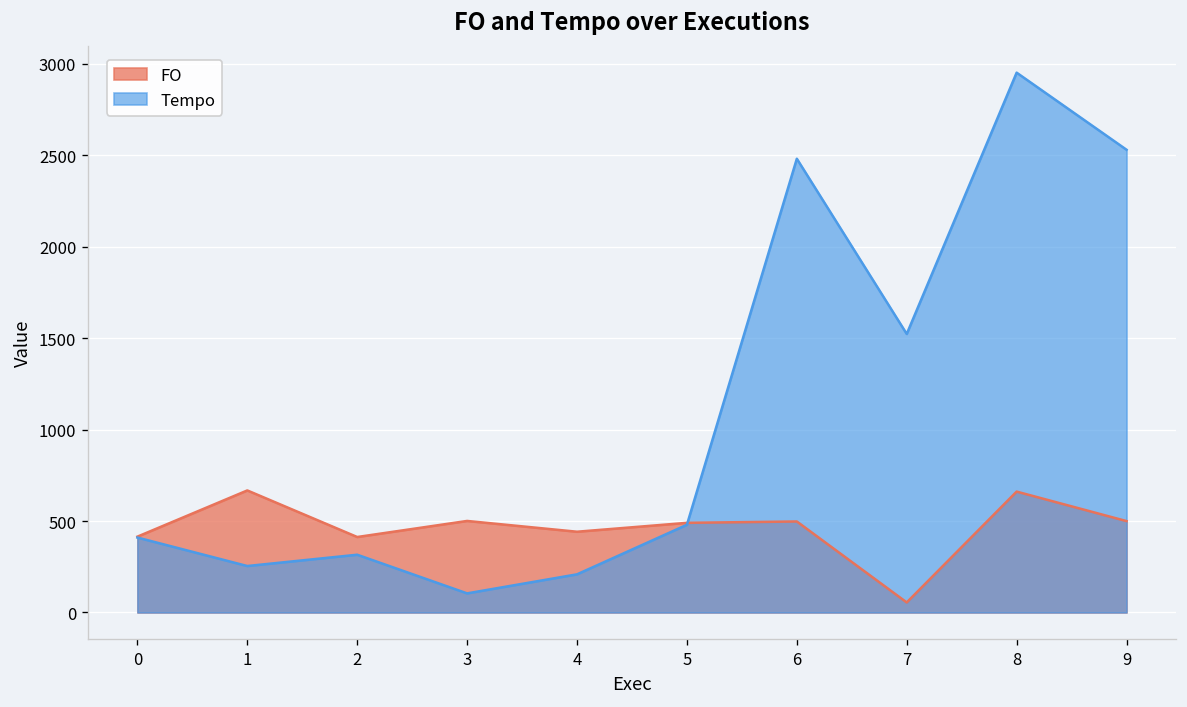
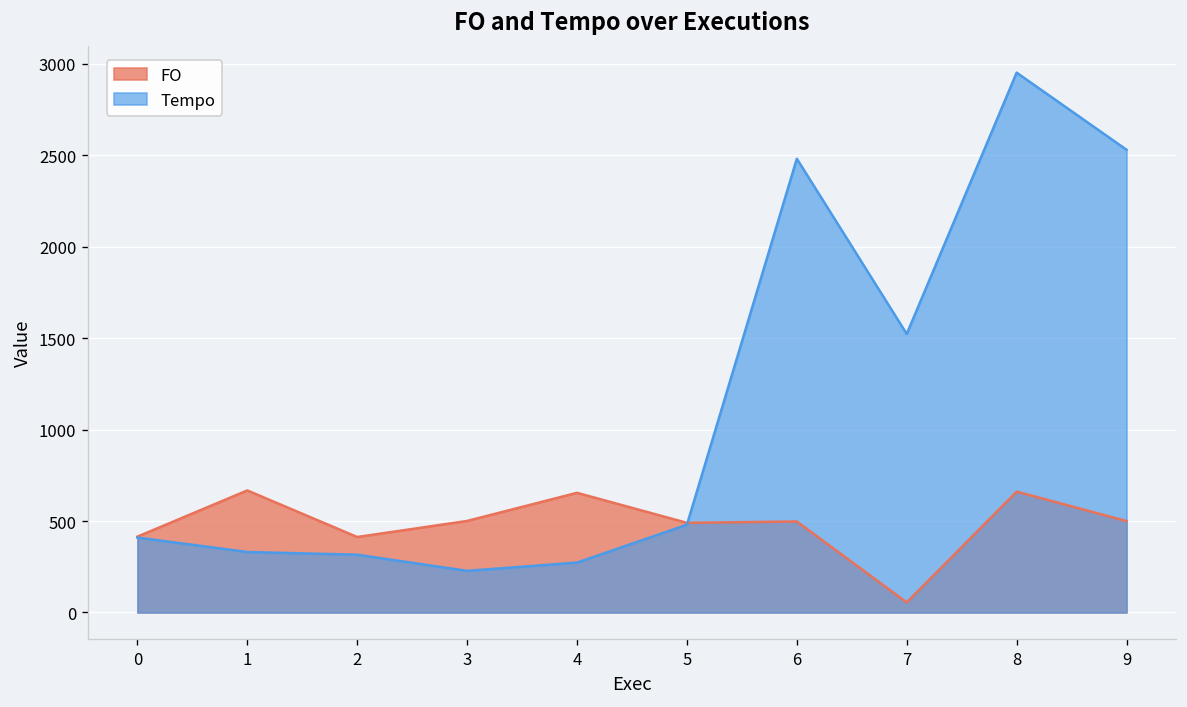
Tempo, 1: 250 -> 330
Tempo, 3: 100 -> 230
FO, 4: 440 -> 650
Tempo, 4: 210 -> 270
